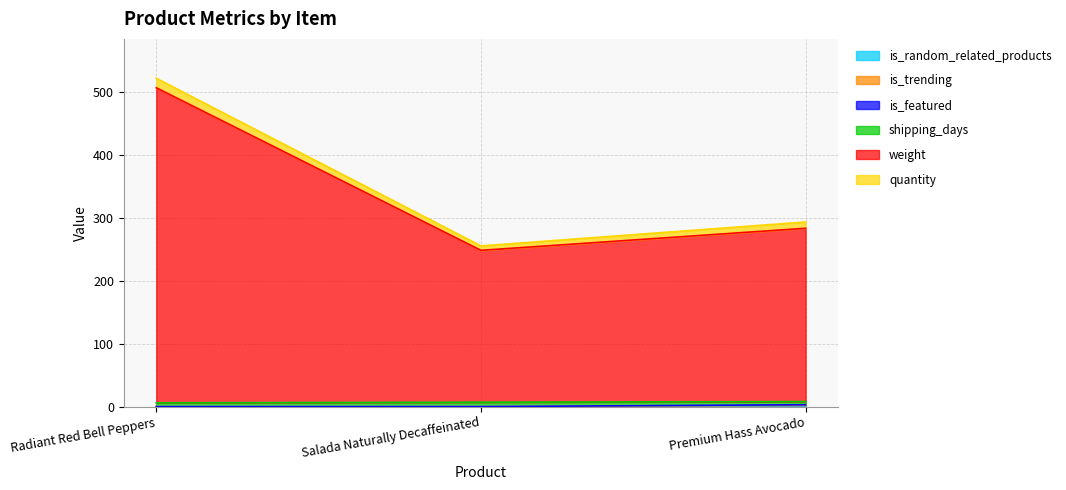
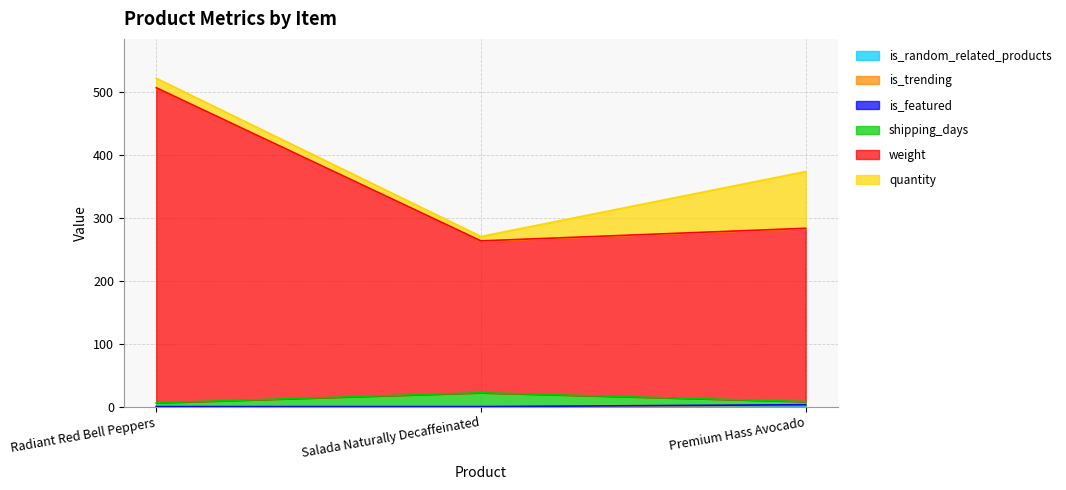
shipping_days, Salada Naturally Decaffeinated: 10 -> 20
quantity, Premium Hass Avocado: 10 -> 90
